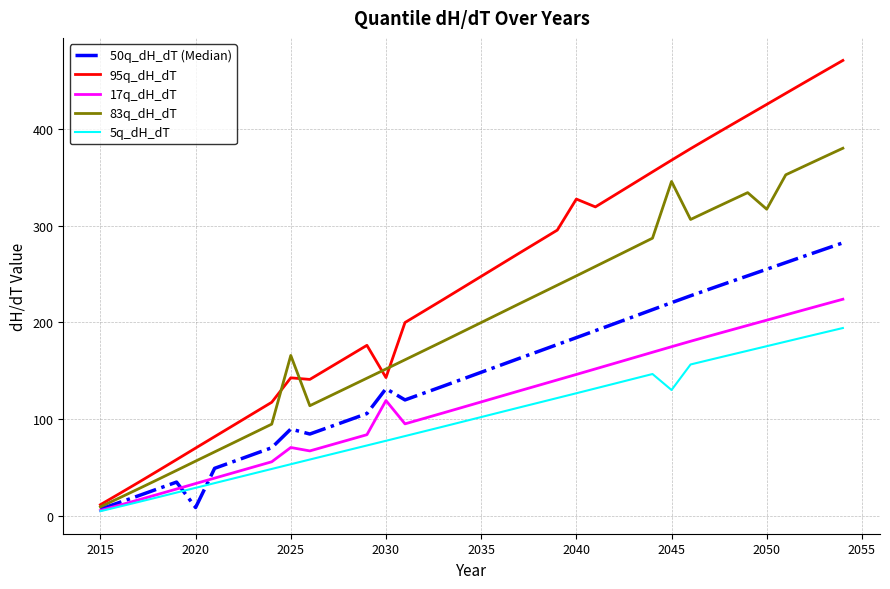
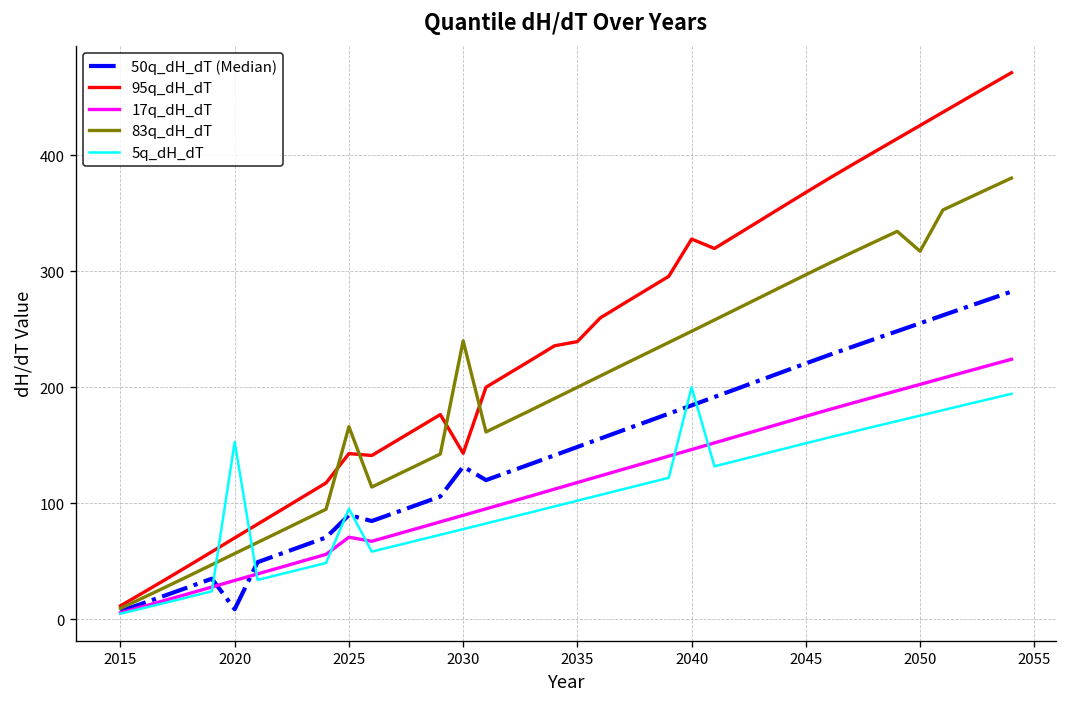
5q_dH_dT, 2020: 30 -> 150
5q_dH_dT, 2025: 50 -> 100
17q_dH_dT, 2030: 120 -> 90
83q_dH_dT, 2030: 150 -> 240
95q_dH_dT, 2035: 250 -> 240
5q_dH_dT, 2040: 130 -> 200
83q_dH_dT, 2045: 350 -> 300
5q_dH_dT, 2045: 130 -> 150
